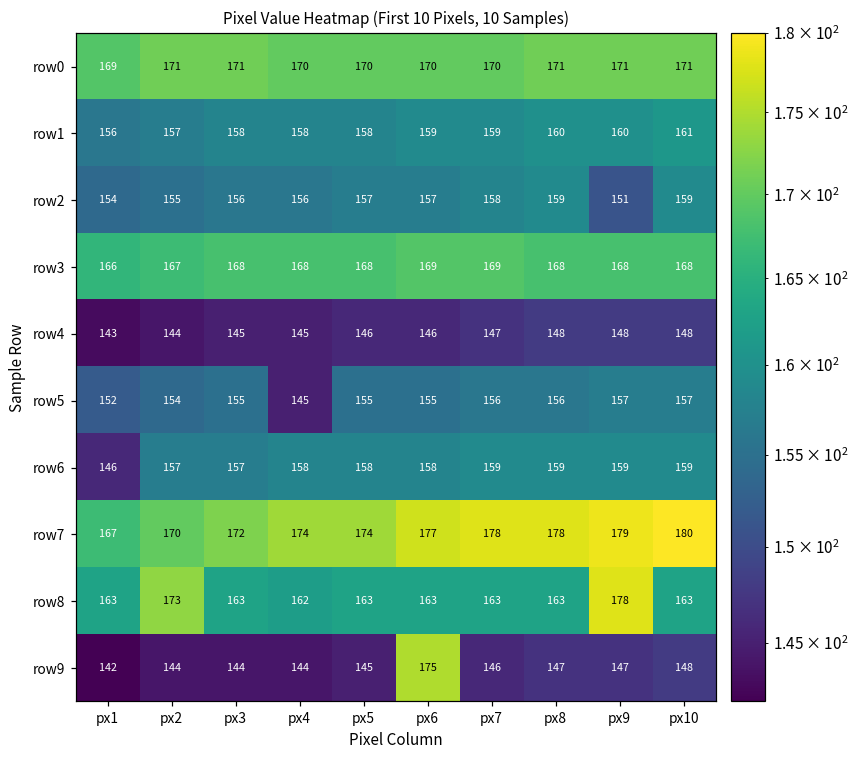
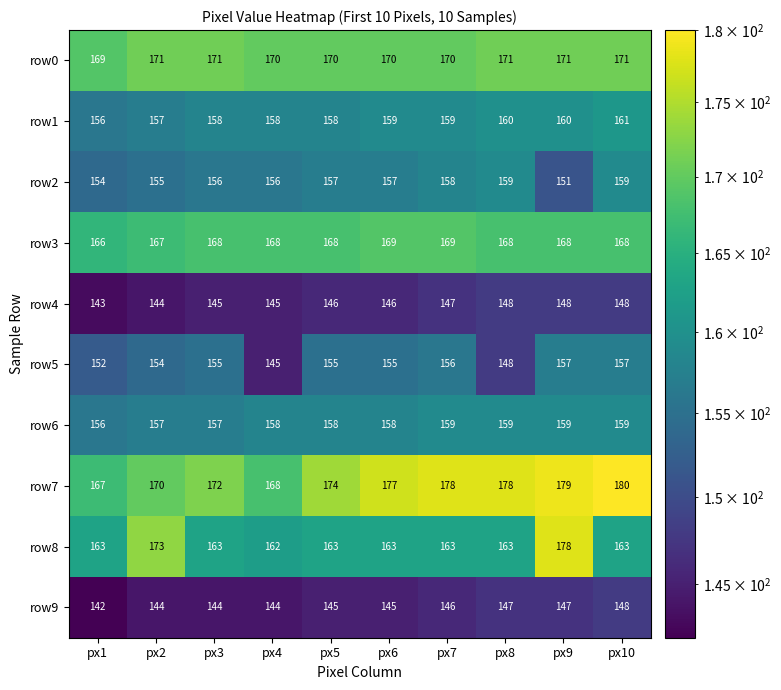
row5, px8: 156 -> 148
row6, px1: 146 -> 156
row7, px4: 174 -> 168
row9, px6: 175 -> 145
